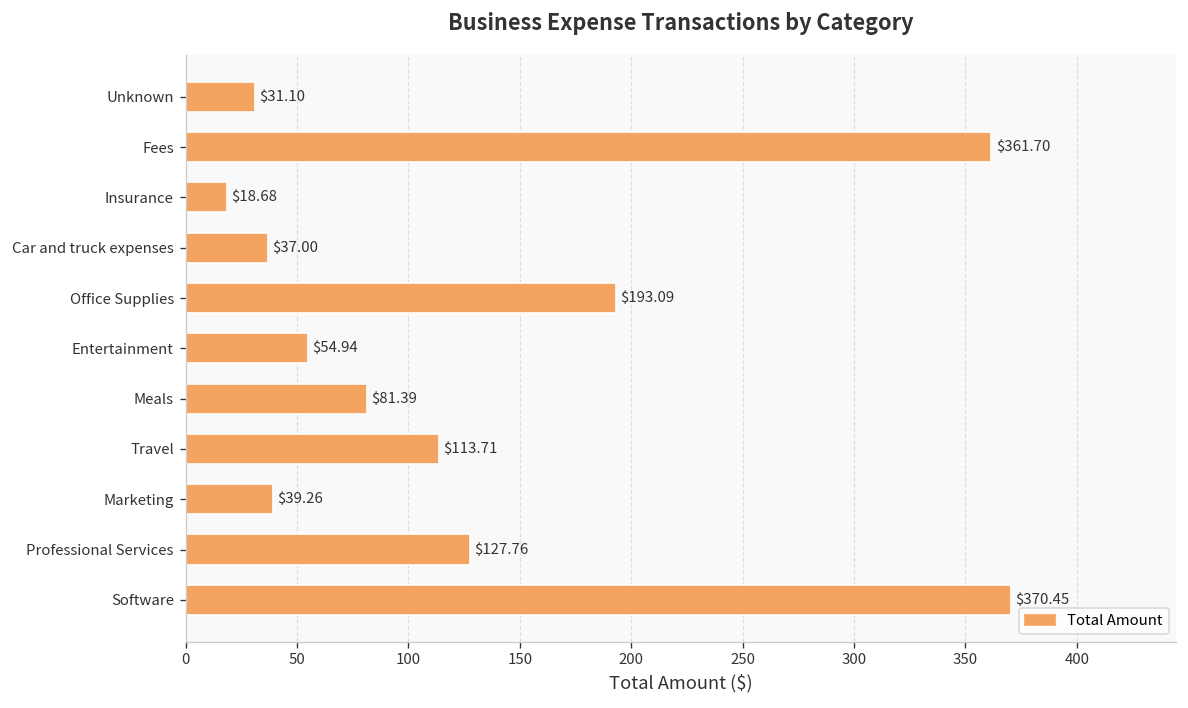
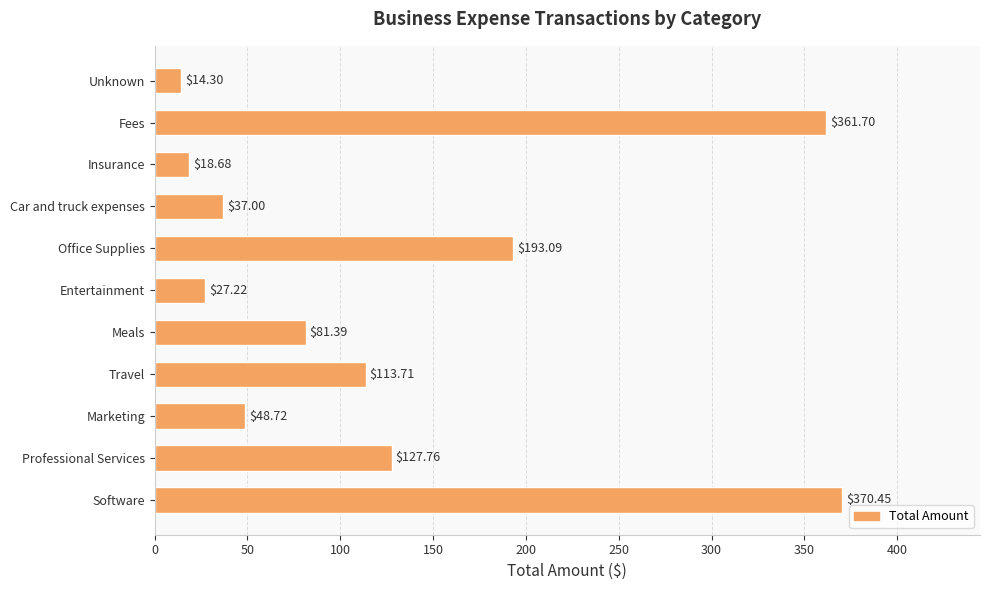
Unknown: $31.10 -> $14.30
Entertainment: $54.94 -> $27.22
Marketing: $39.26 -> $48.72
